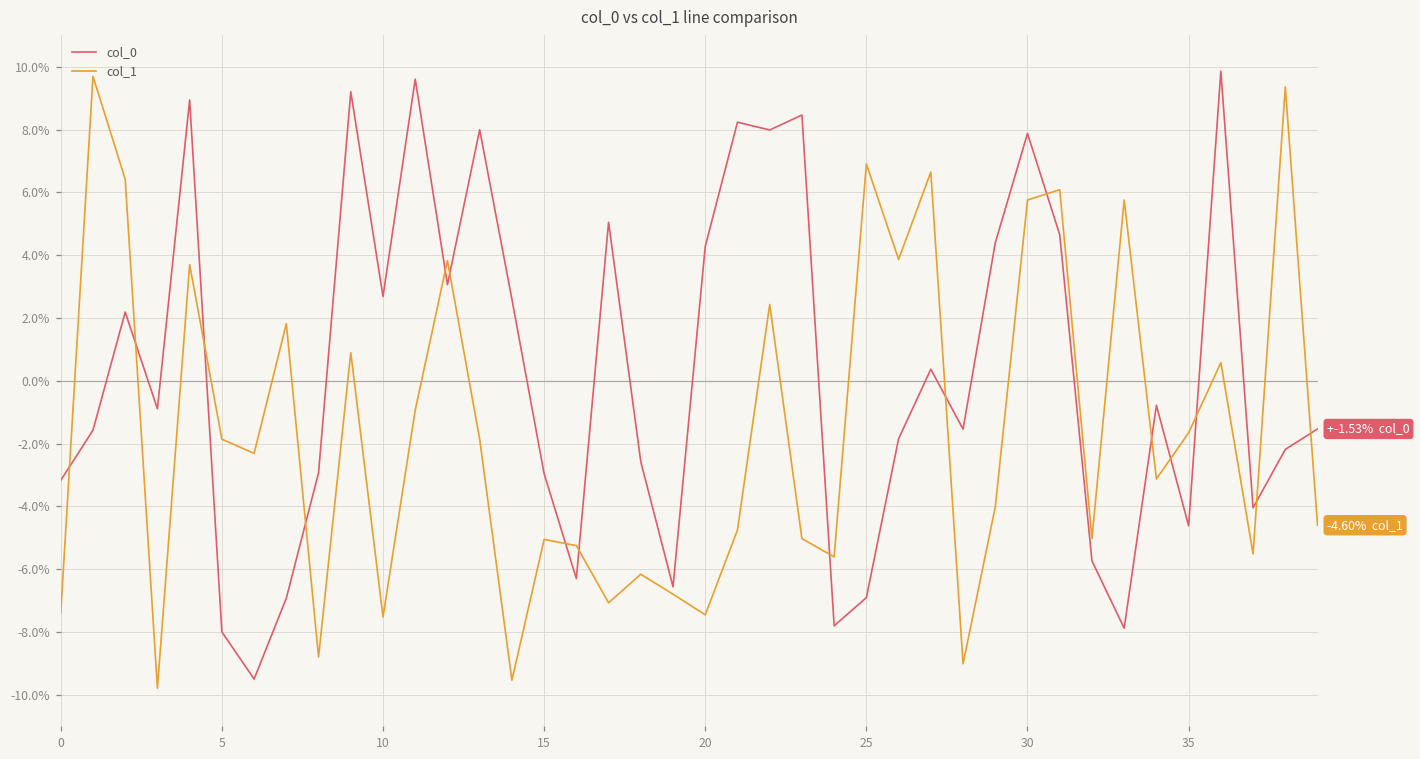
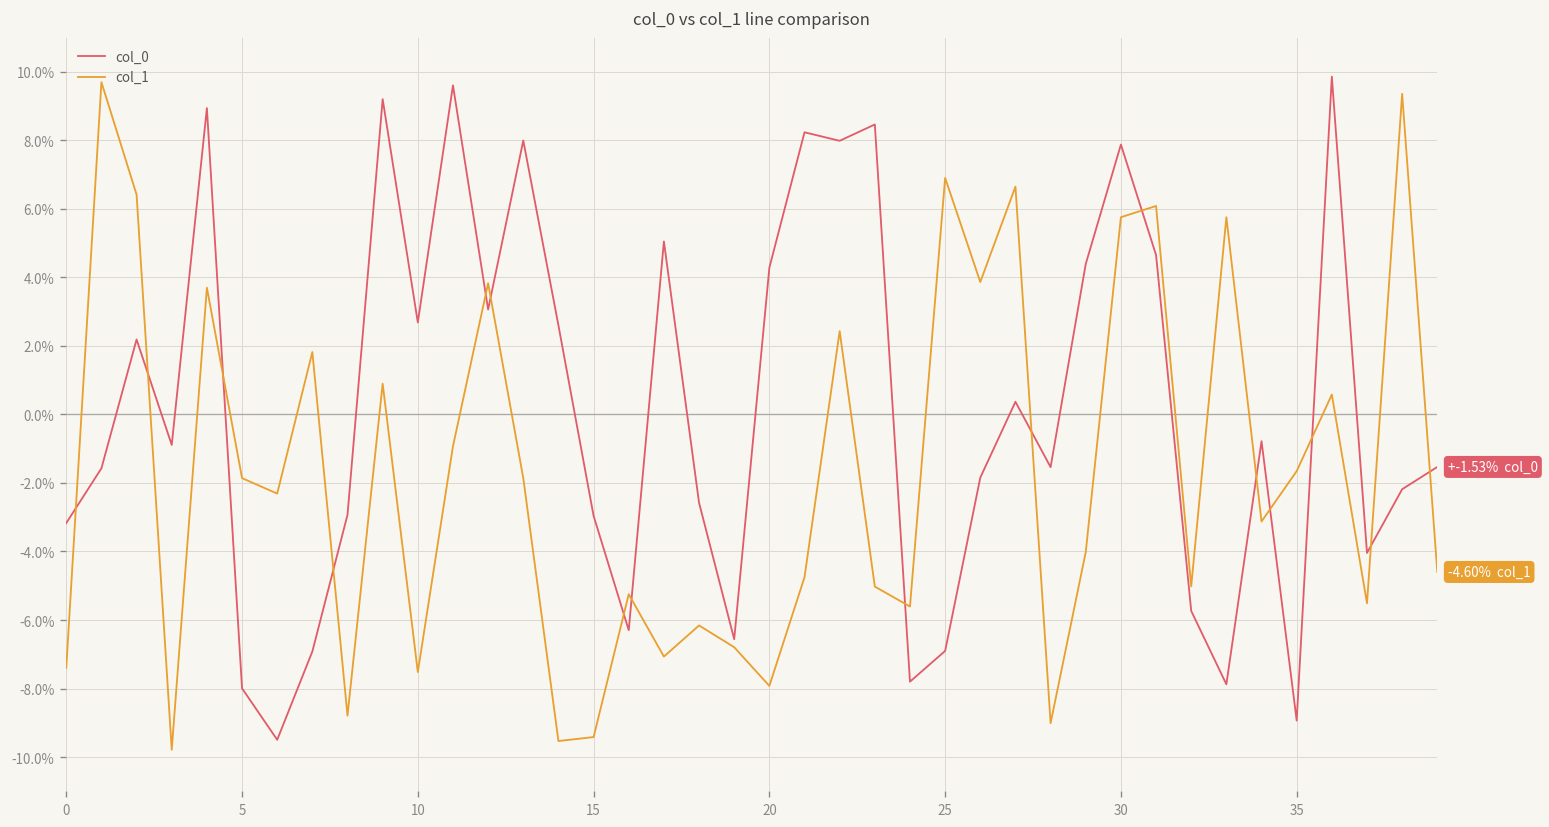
col_1, 15: -5.0% -> -9.4%
col_1, 20: -7.5% -> -7.9%
col_0, 35: -4.6% -> -8.9%
